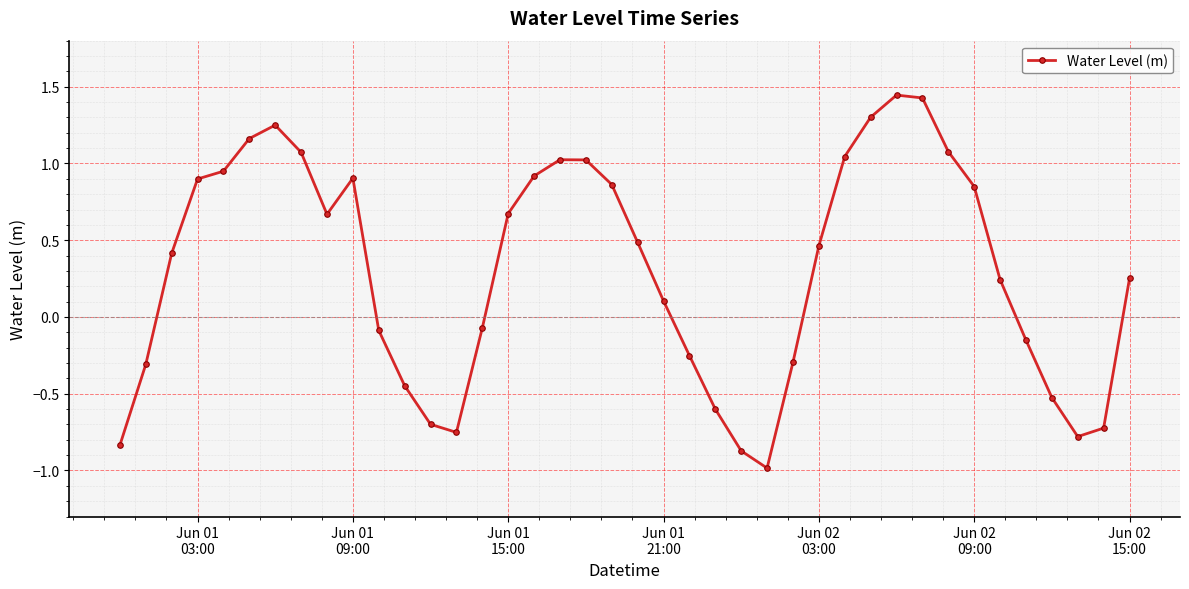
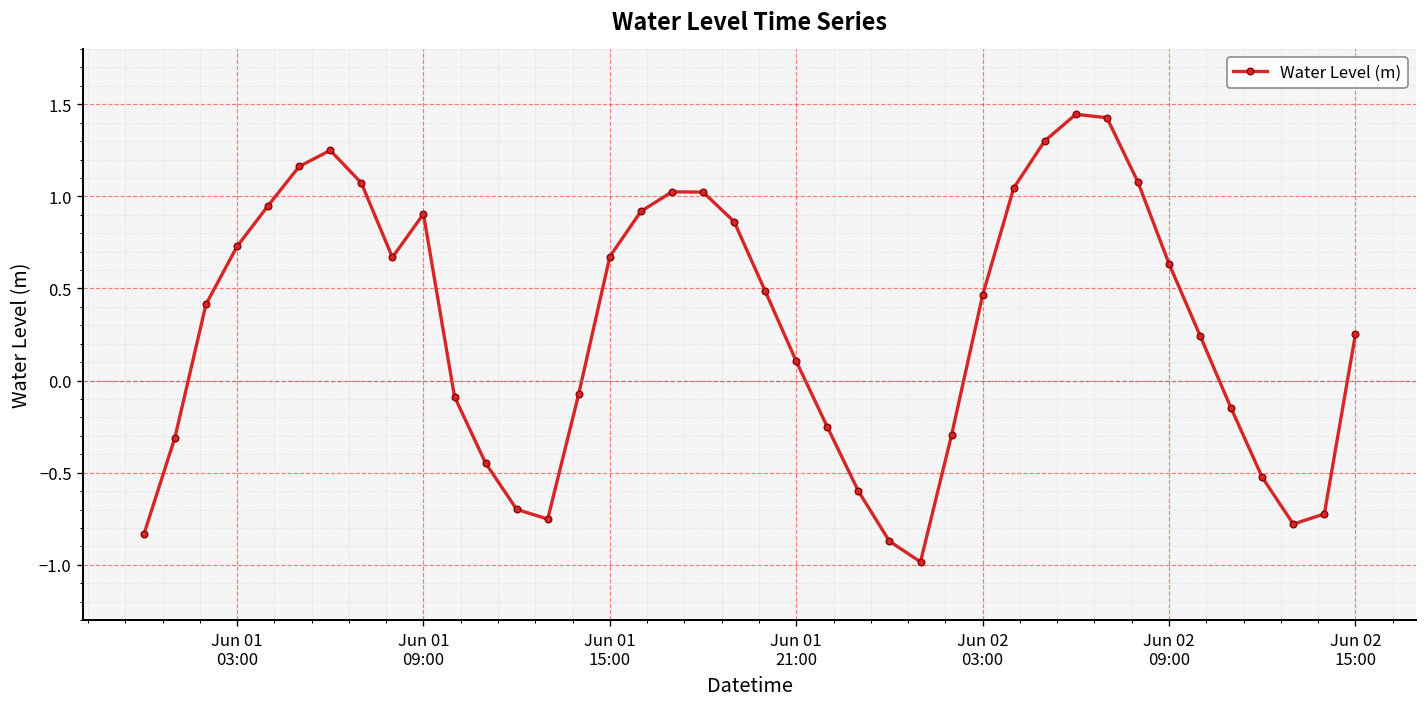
Jun 01 03:00: 0.90 -> 0.73
Jun 02 09:00: 0.85 -> 0.63
